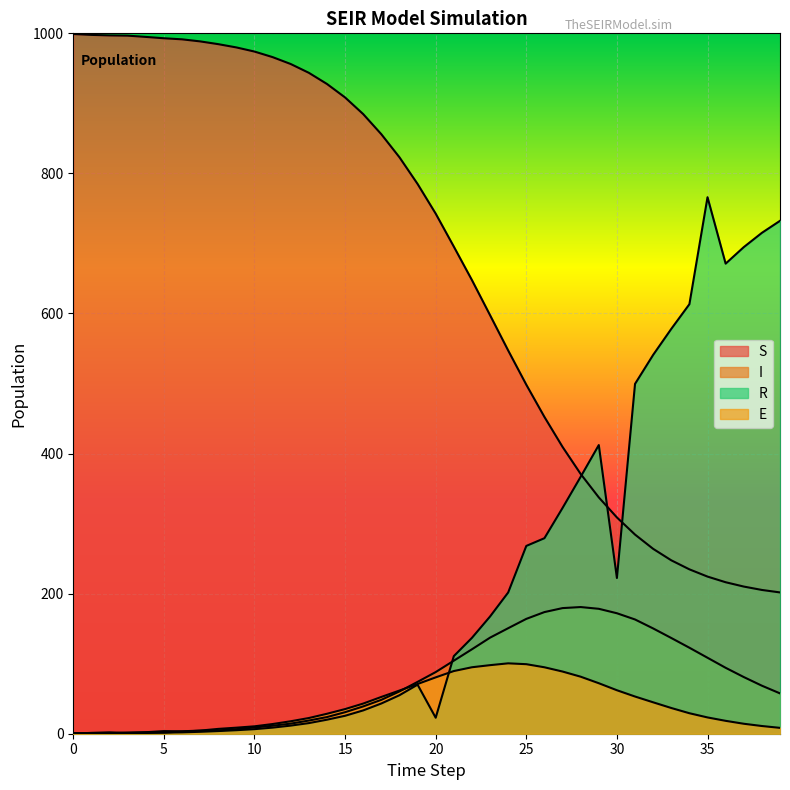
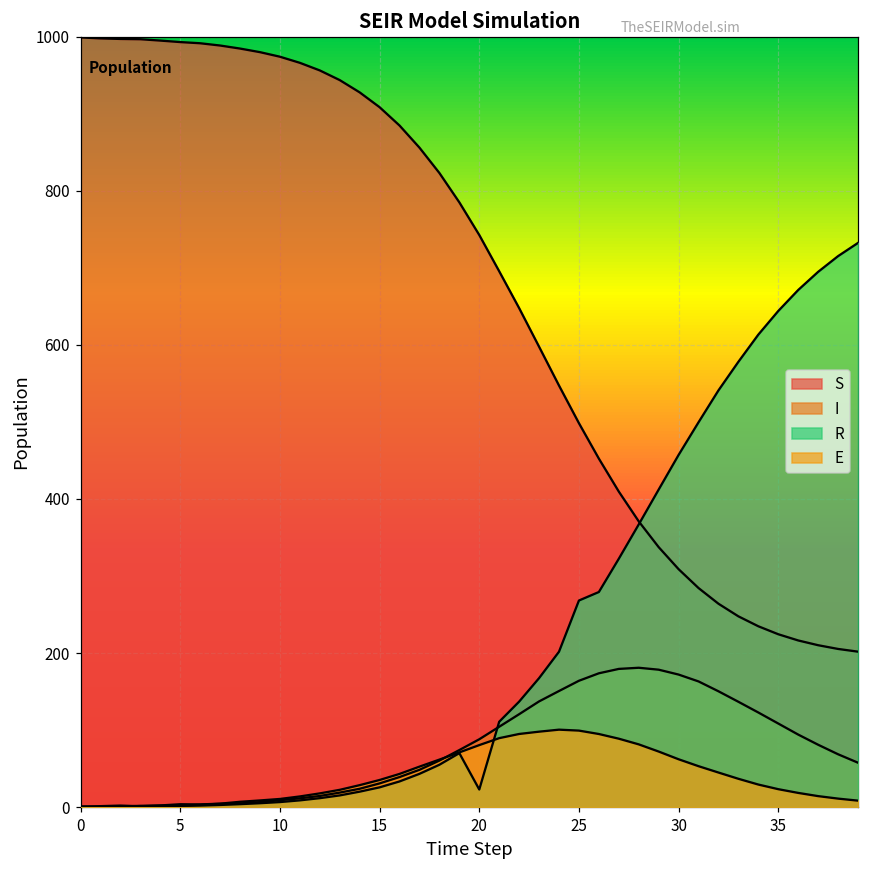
R, 30: 220 -> 460
R, 35: 770 -> 640
